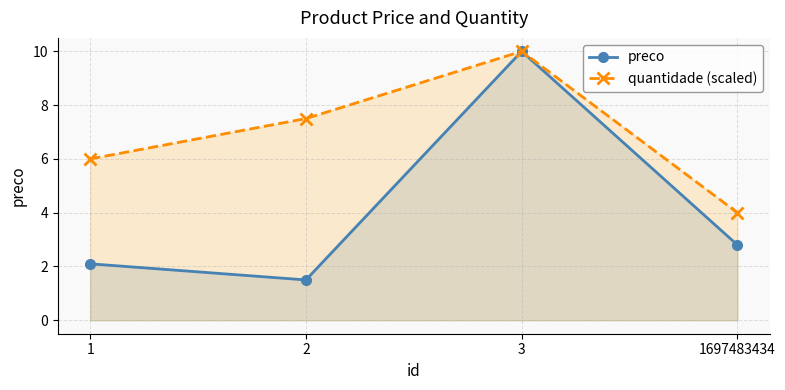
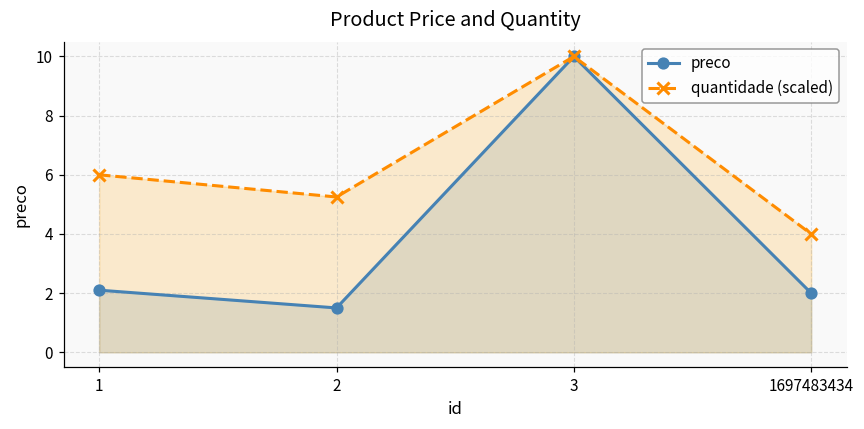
quantidade (scaled), 2: 7.5 -> 5.3
preco, 1697483434: 2.8 -> 2.0
